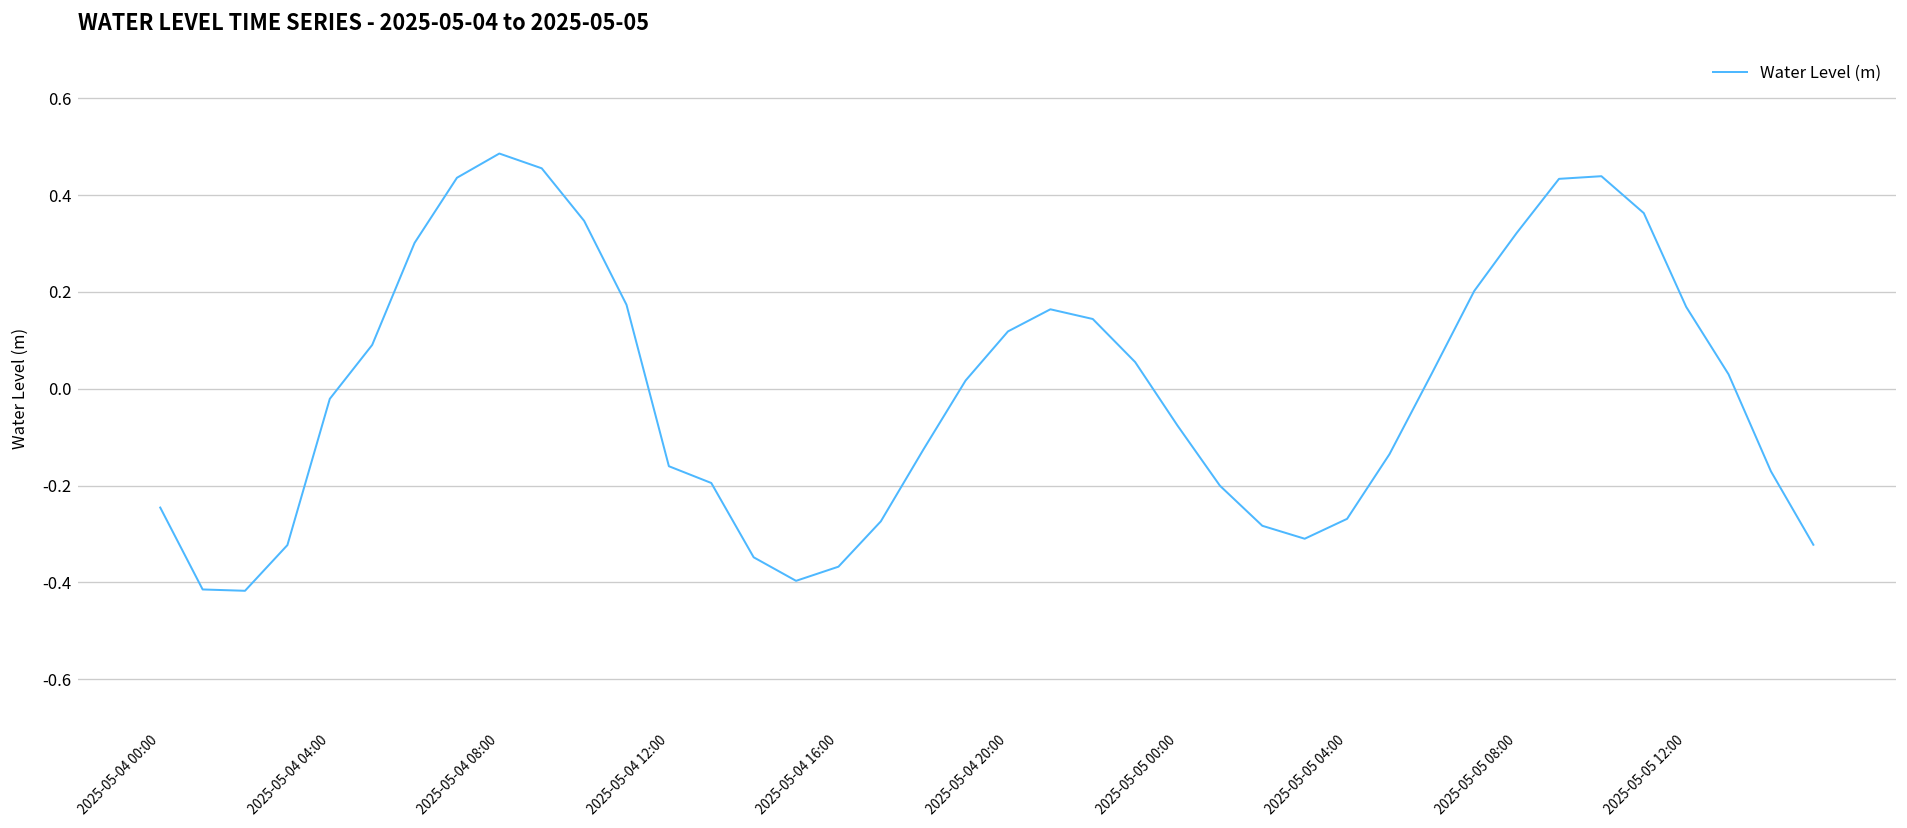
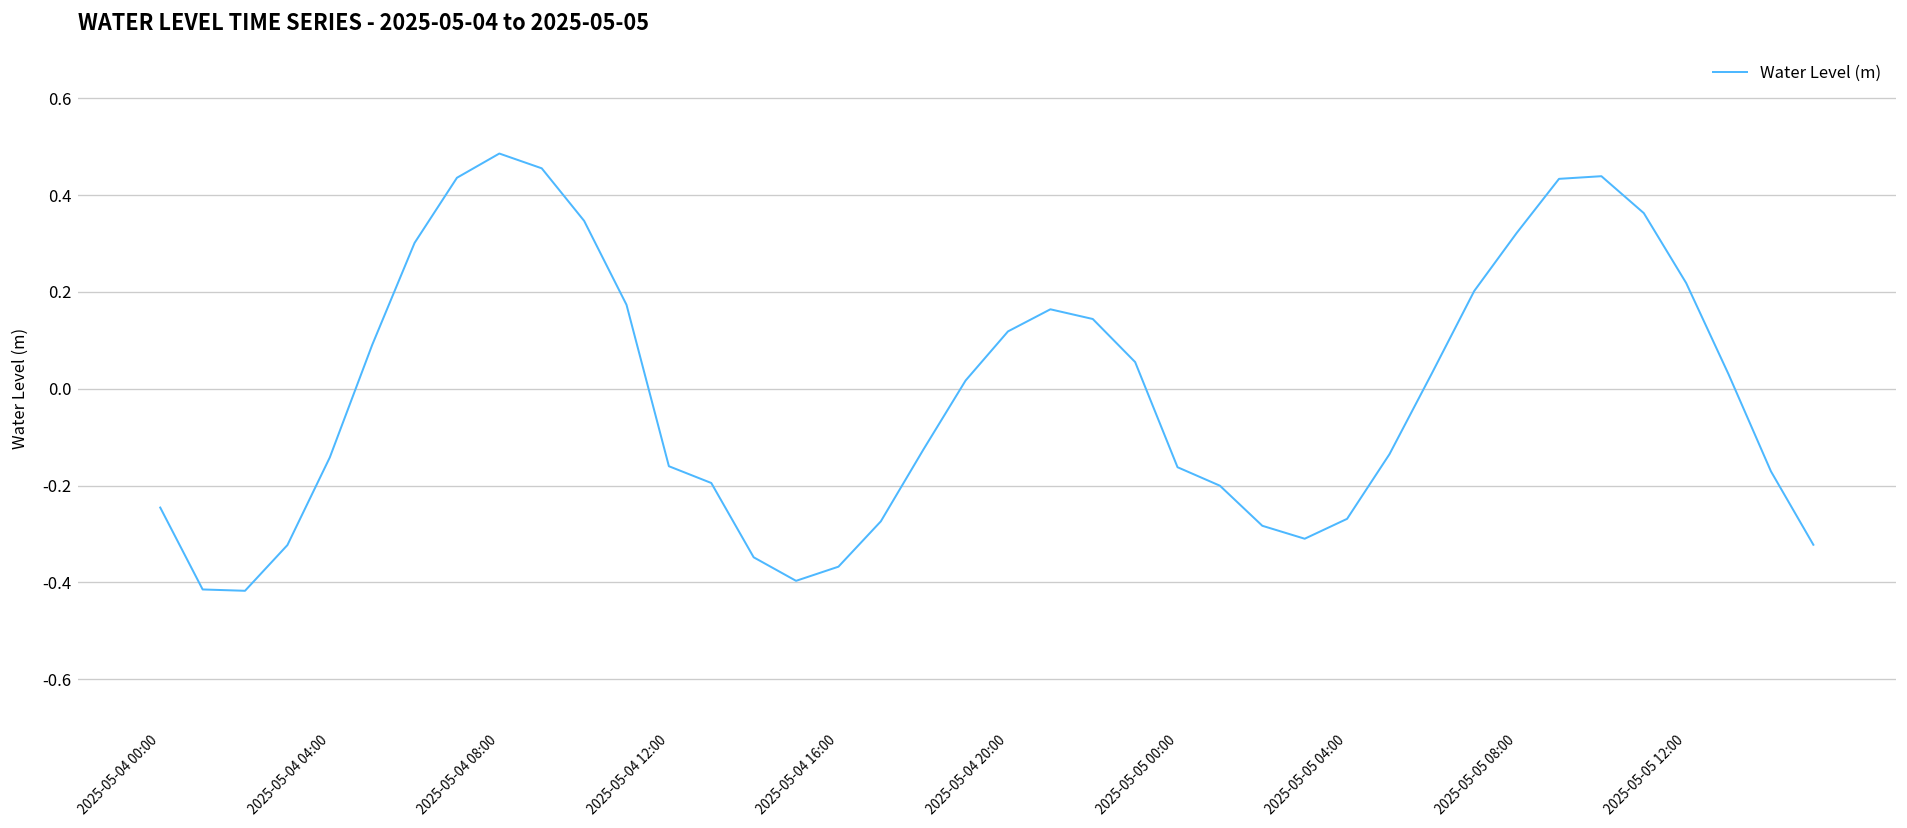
2025-05-04 04:00: -0.02 -> -0.14
2025-05-05 00:00: -0.08 -> -0.16
2025-05-05 12:00: 0.17 -> 0.22
